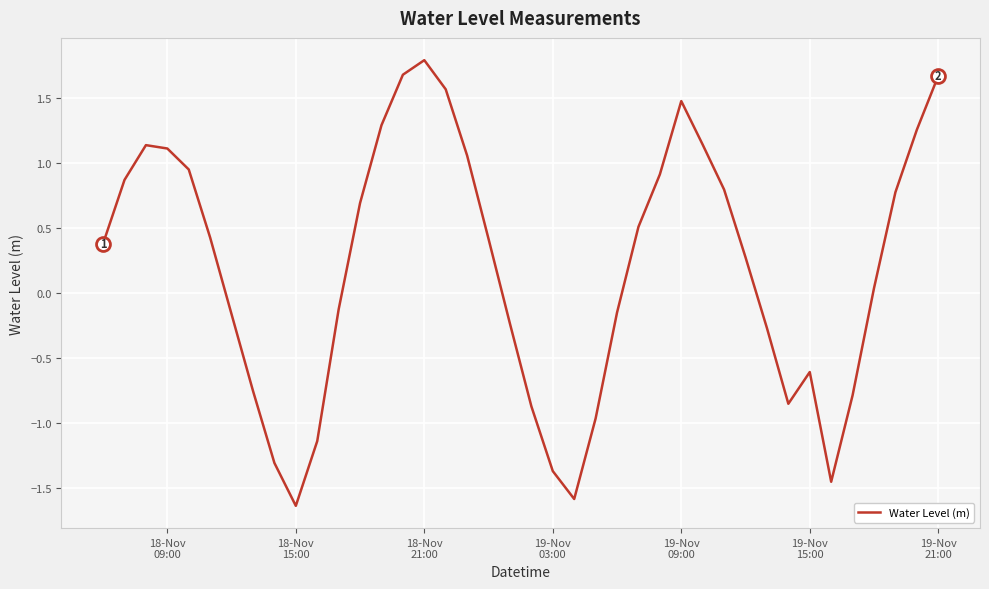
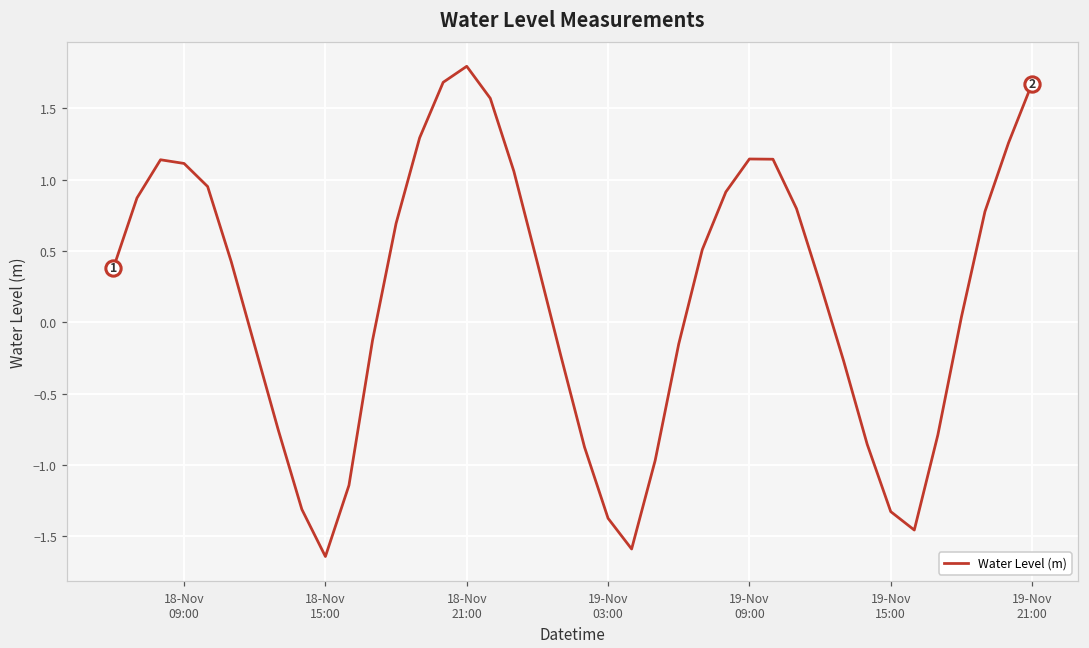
Water Level (m), 19-Nov 09:00: 1.48 -> 1.14
Water Level (m), 19-Nov 15:00: -0.61 -> -1.33
